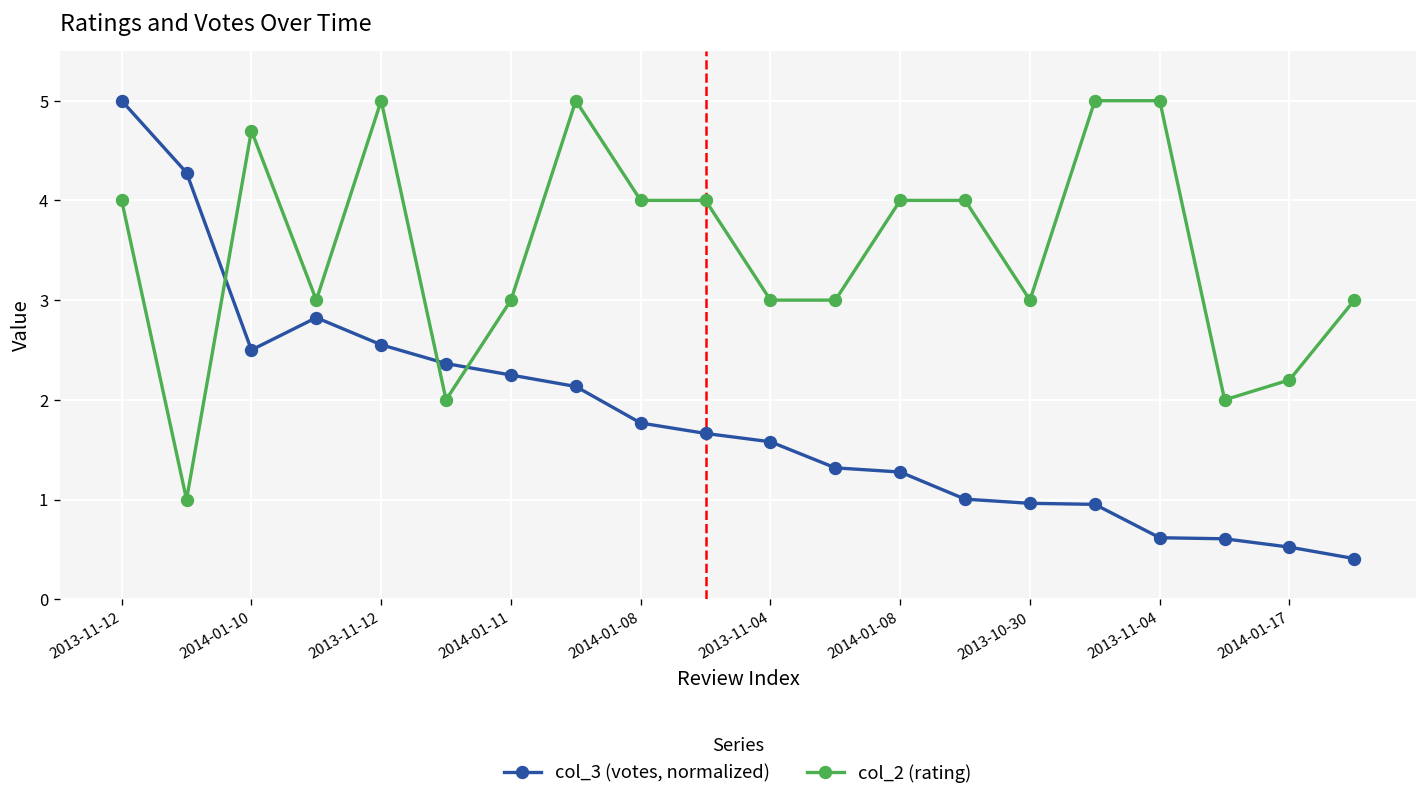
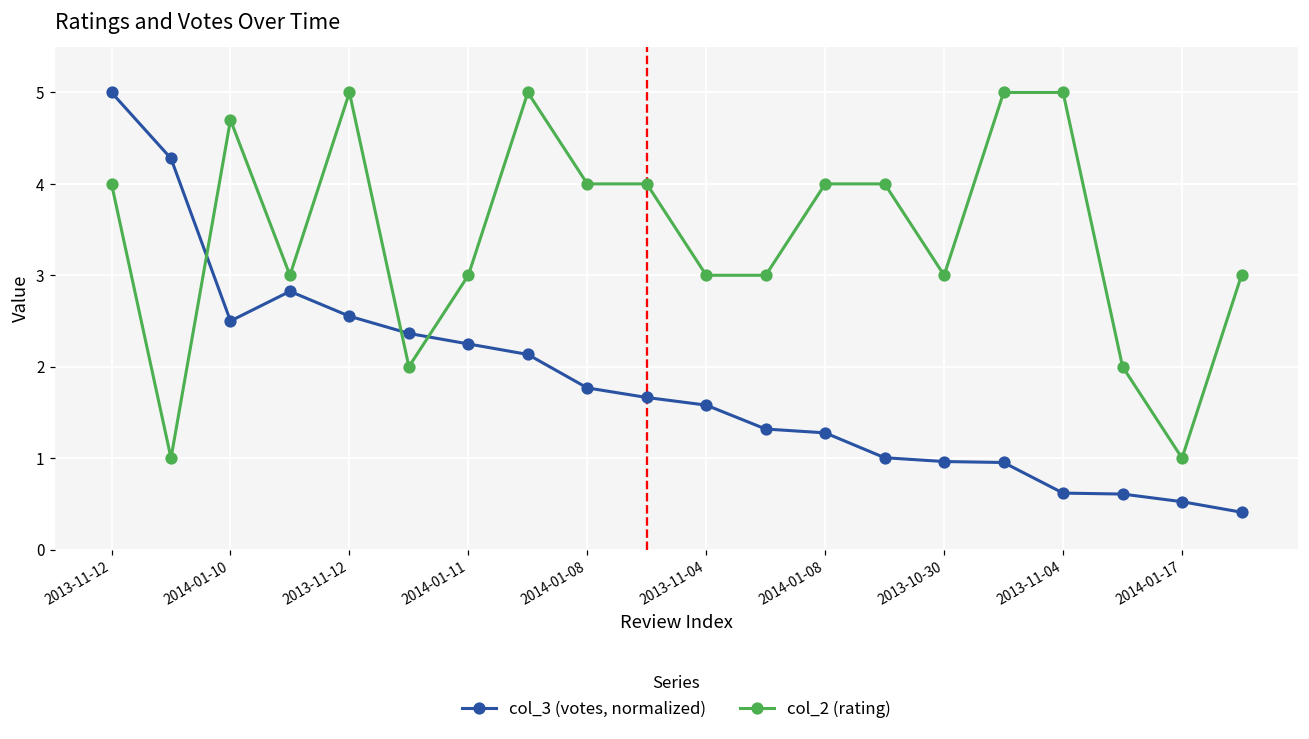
col_2 (rating), 2014-01-17: 2.2 -> 1.0
